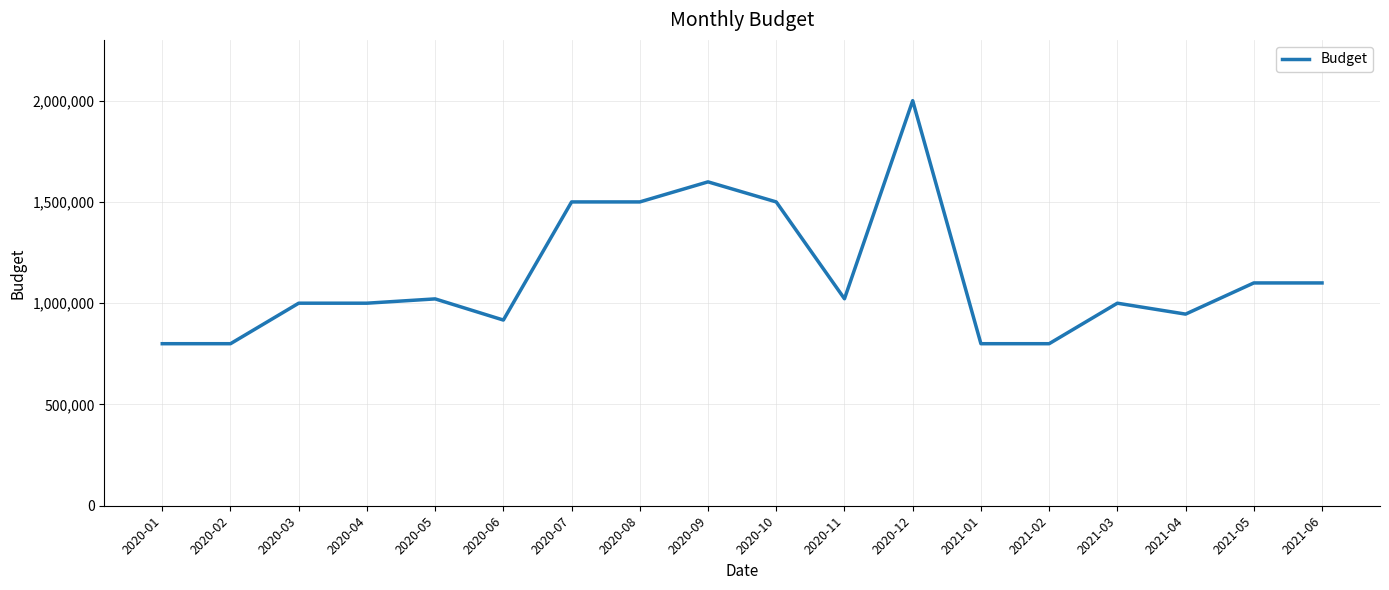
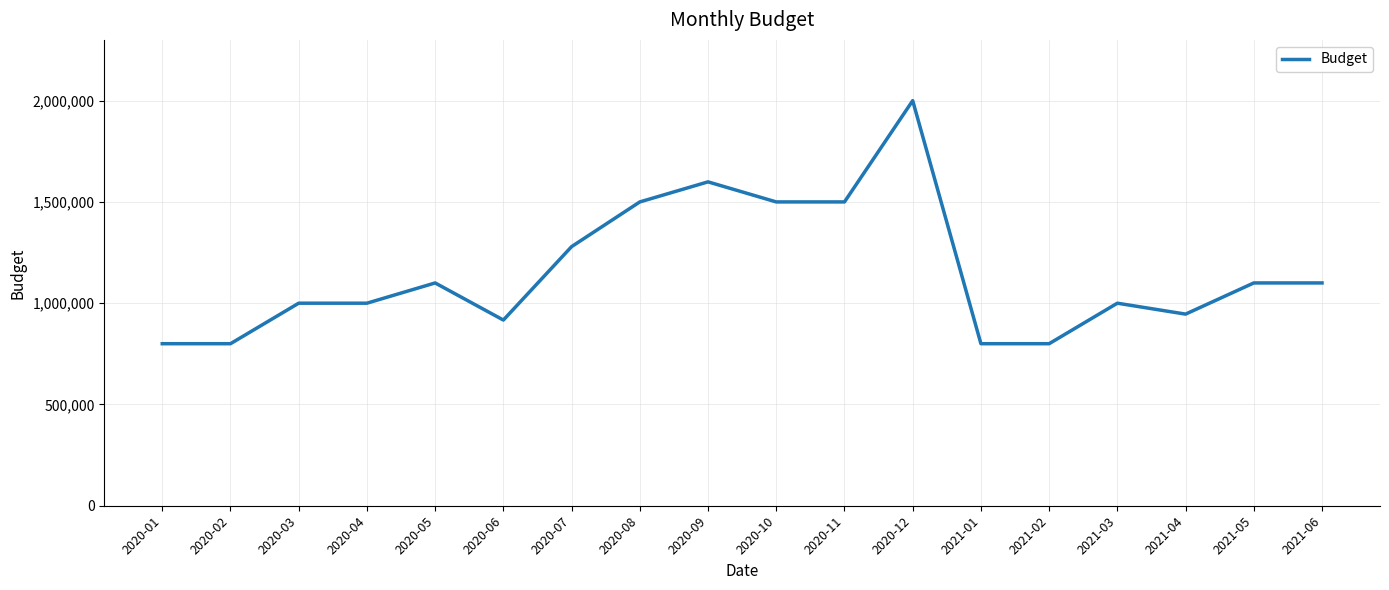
2020-05: 1,020,000 -> 1,100,000
2020-07: 1,500,000 -> 1,280,000
2020-11: 1,020,000 -> 1,500,000
